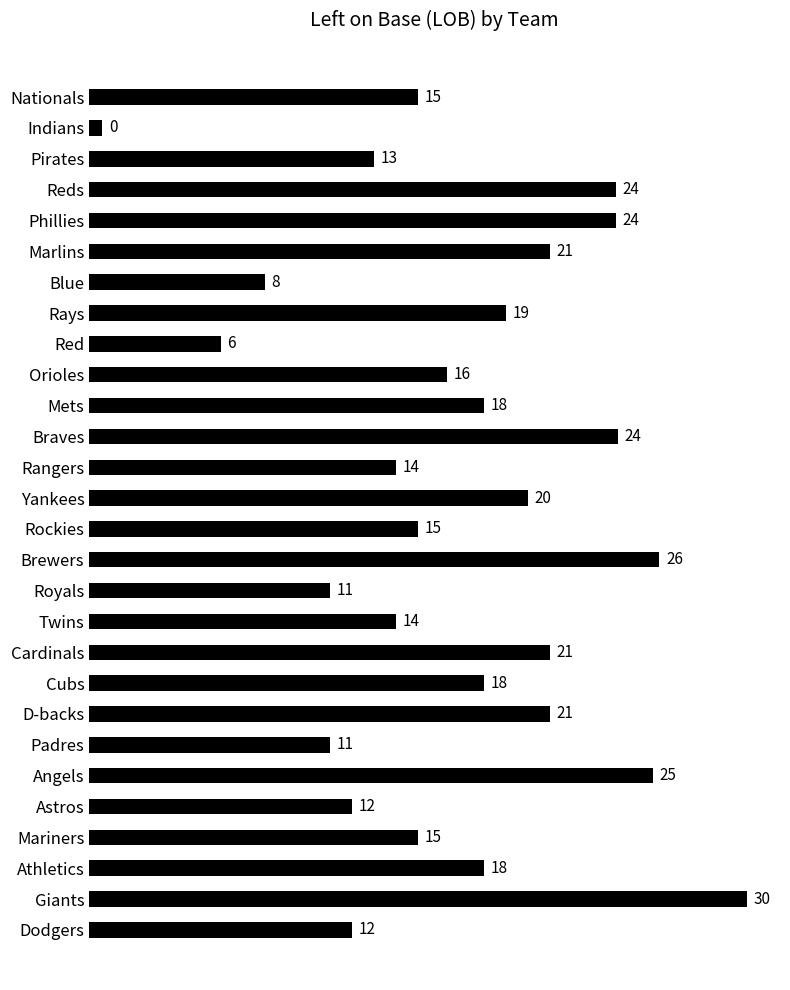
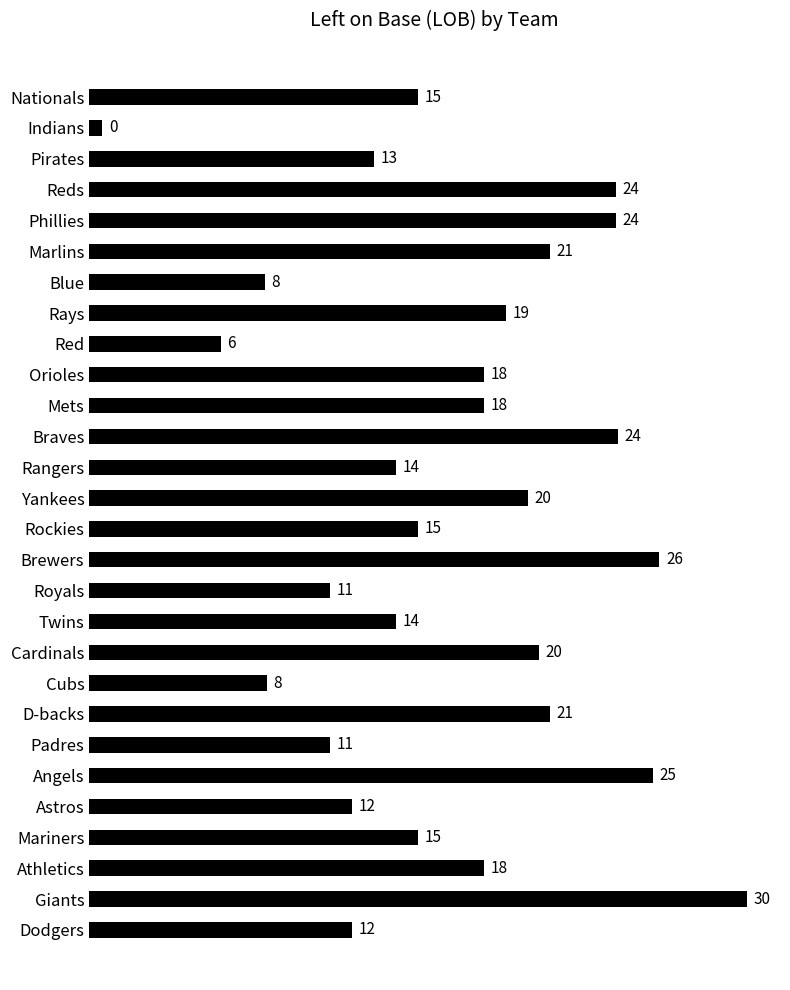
Orioles: 16 -> 18
Cardinals: 21 -> 20
Cubs: 18 -> 8
